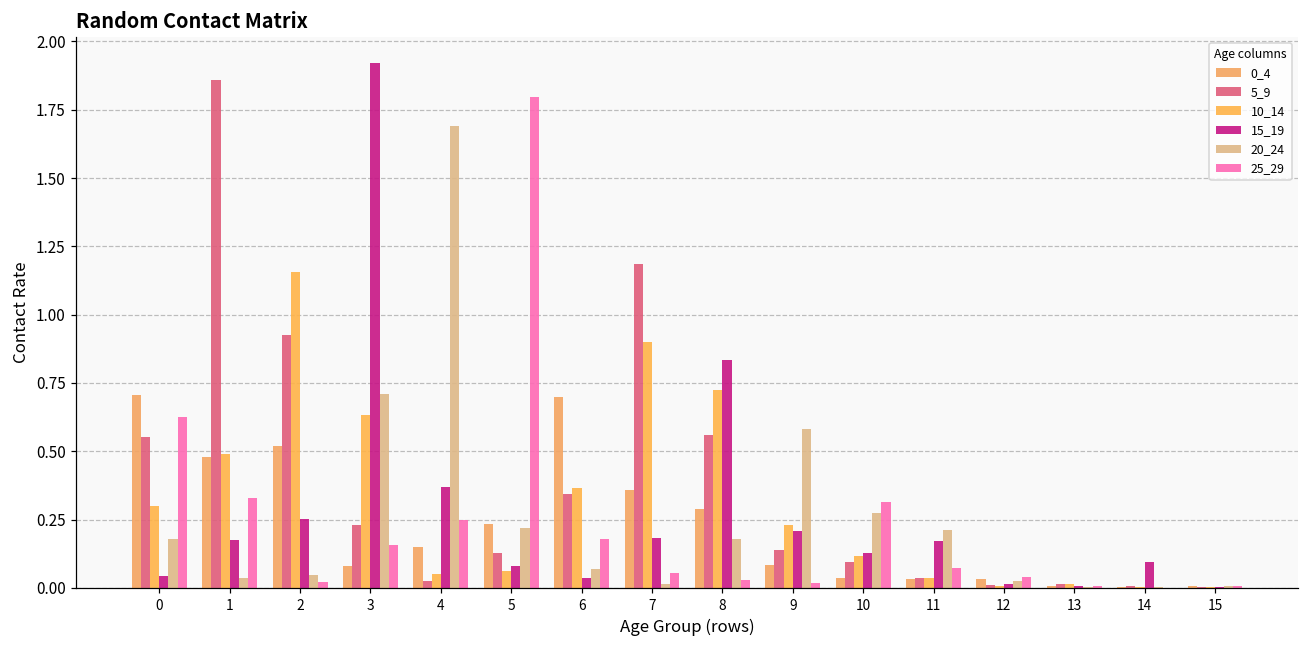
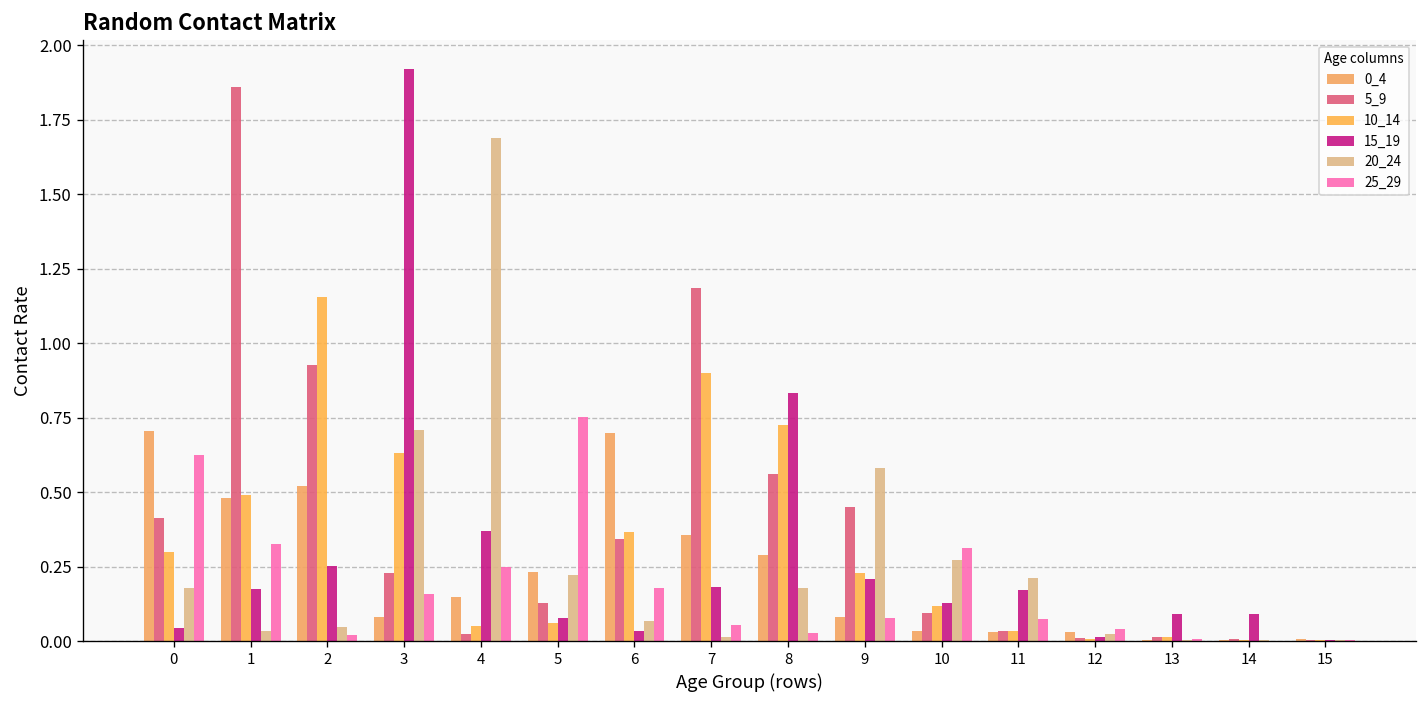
5_9, 0: 0.55 -> 0.41
25_29, 5: 1.80 -> 0.75
5_9, 9: 0.14 -> 0.45
25_29, 9: 0.02 -> 0.08
15_19, 13: 0.01 -> 0.09
